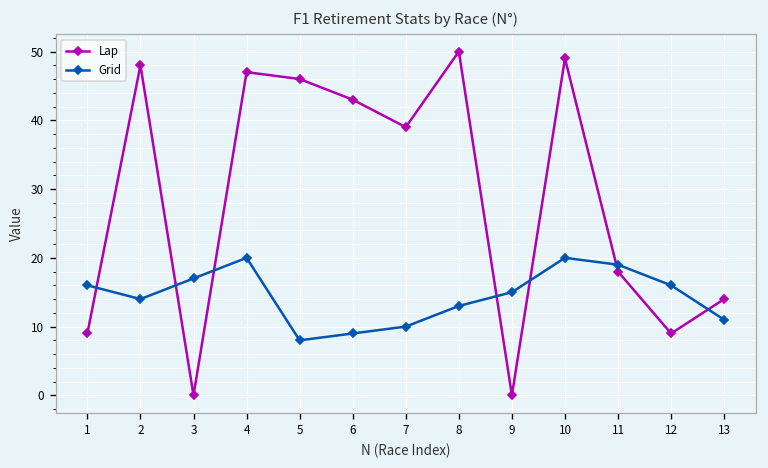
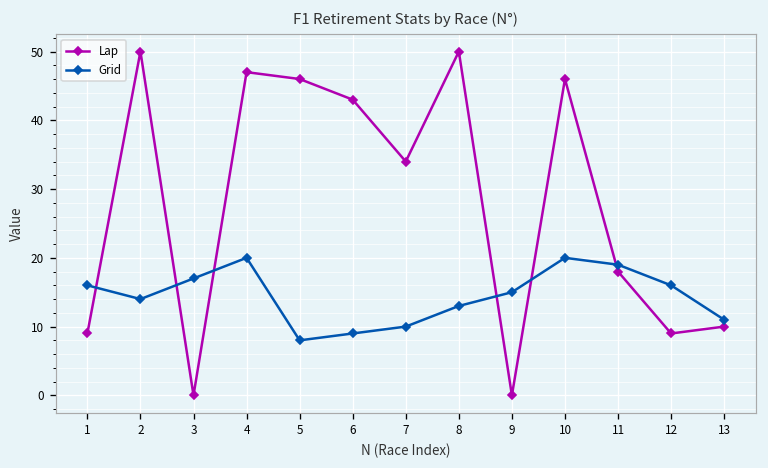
Lap, 2: 48 -> 50
Lap, 7: 39 -> 34
Lap, 10: 49 -> 46
Lap, 13: 14 -> 10
